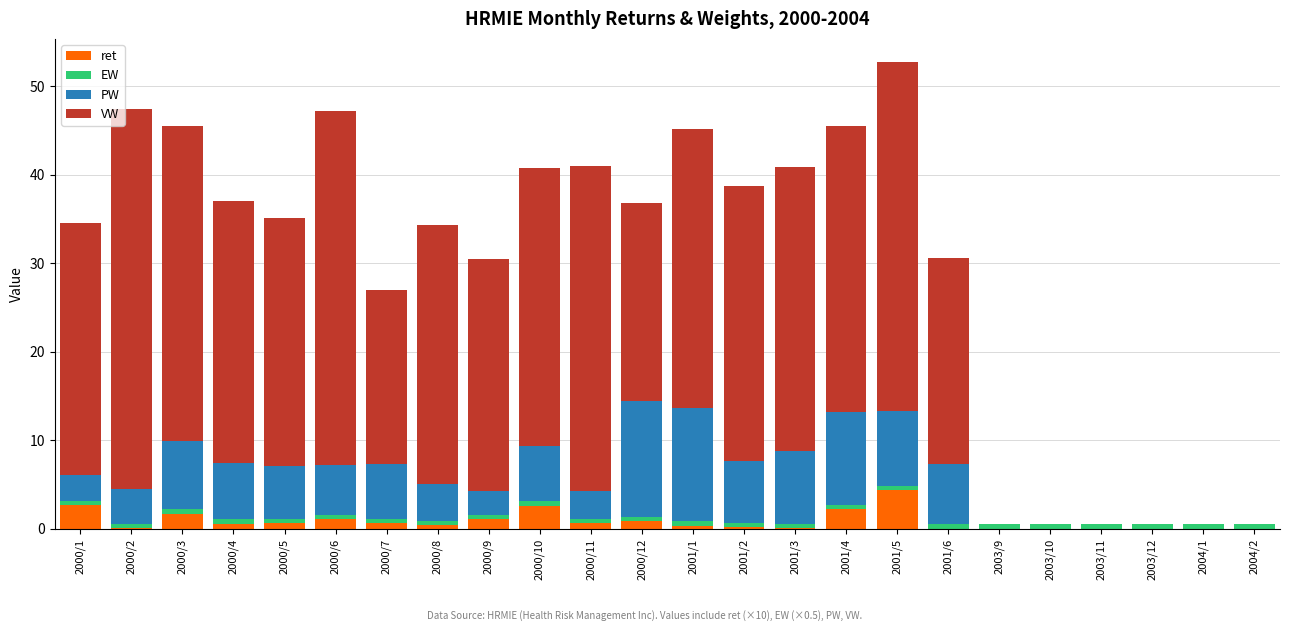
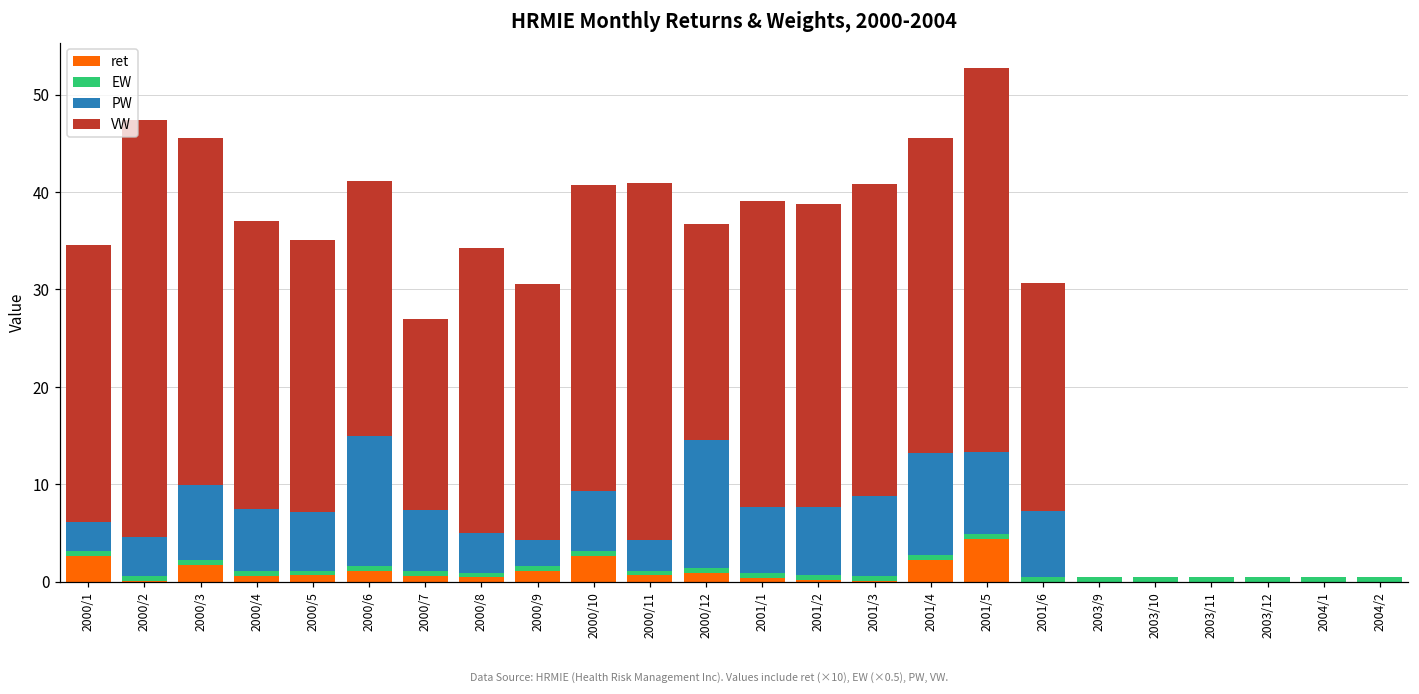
PW, 2000/6: 6 -> 13
VW, 2000/6: 40 -> 26
PW, 2001/1: 13 -> 7
